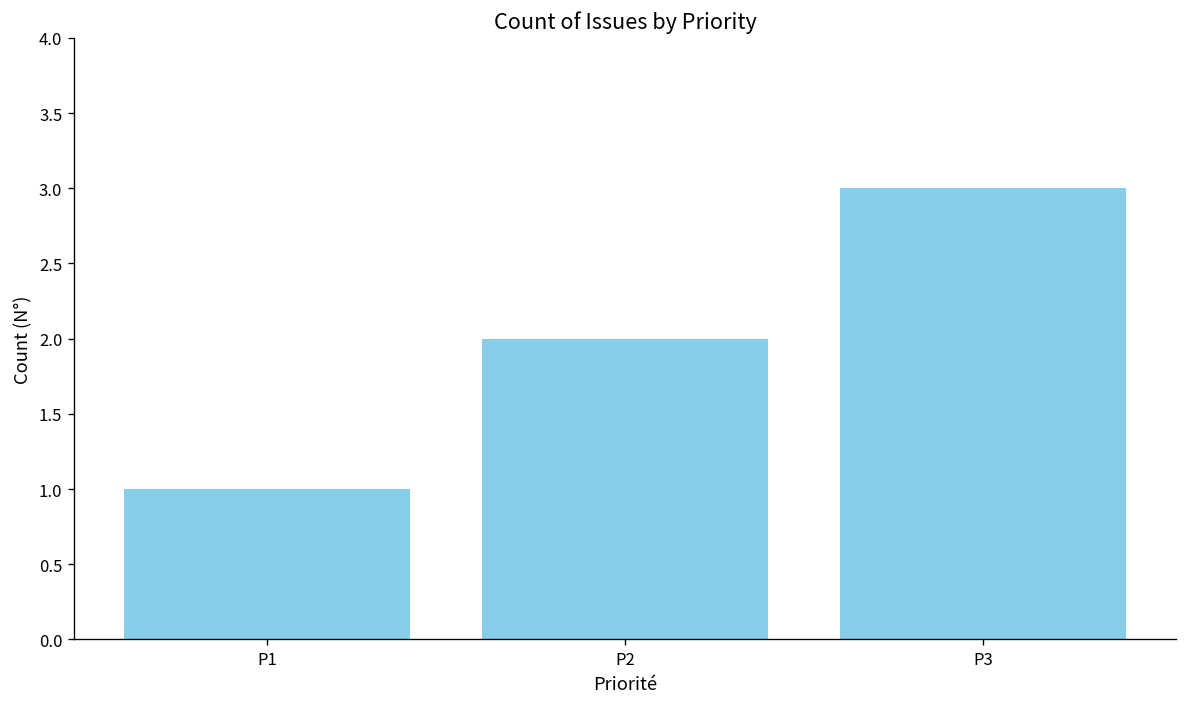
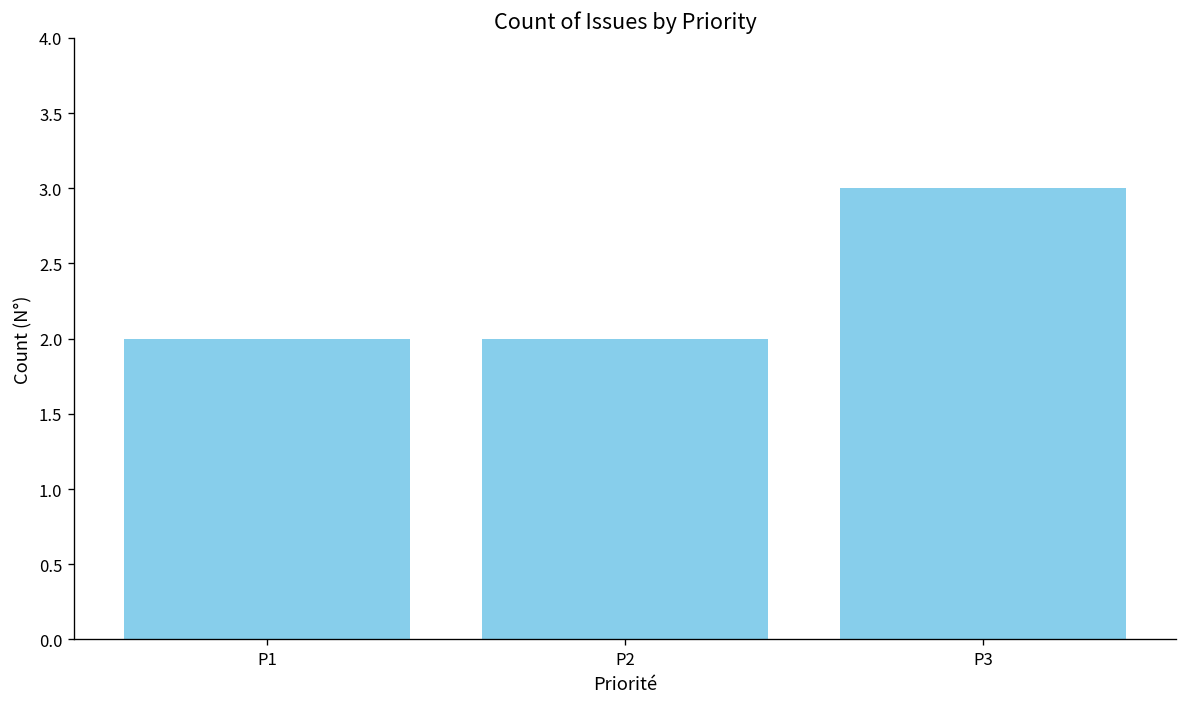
P1: 1 -> 2
